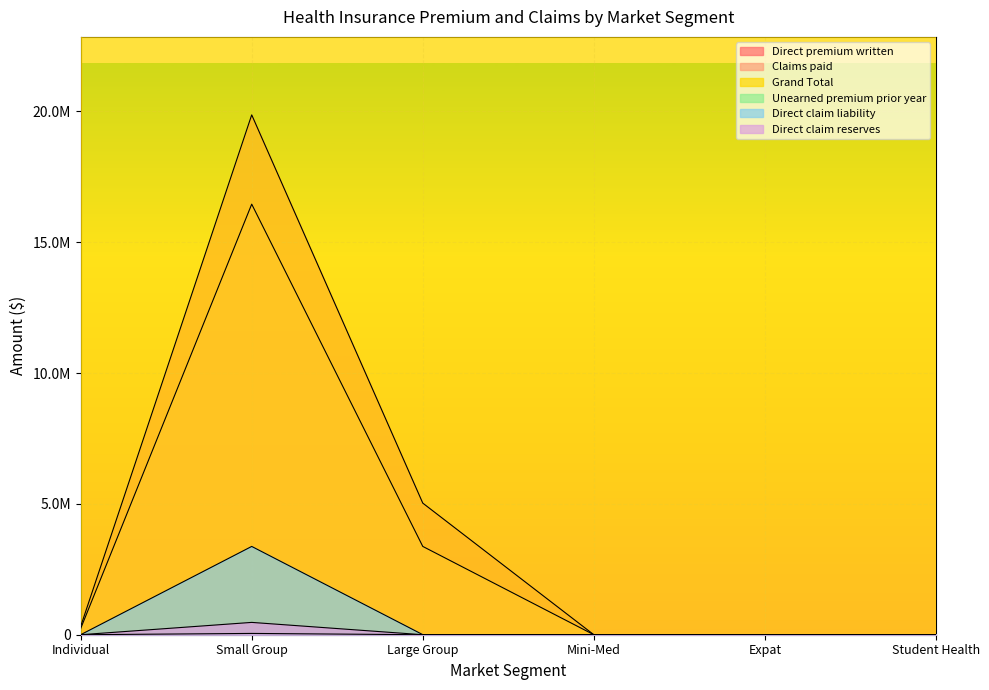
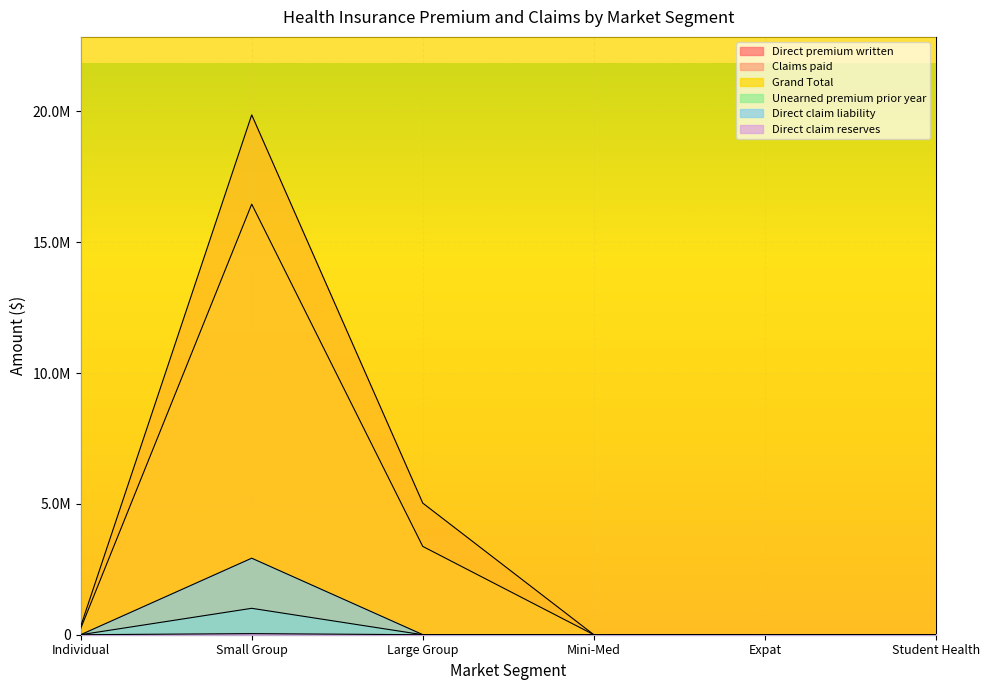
Unearned premium prior year, Small Group: 0 -> 1000000
Direct claim liability, Small Group: 3400000 -> 2900000
Direct claim reserves, Small Group: 500000 -> 0
